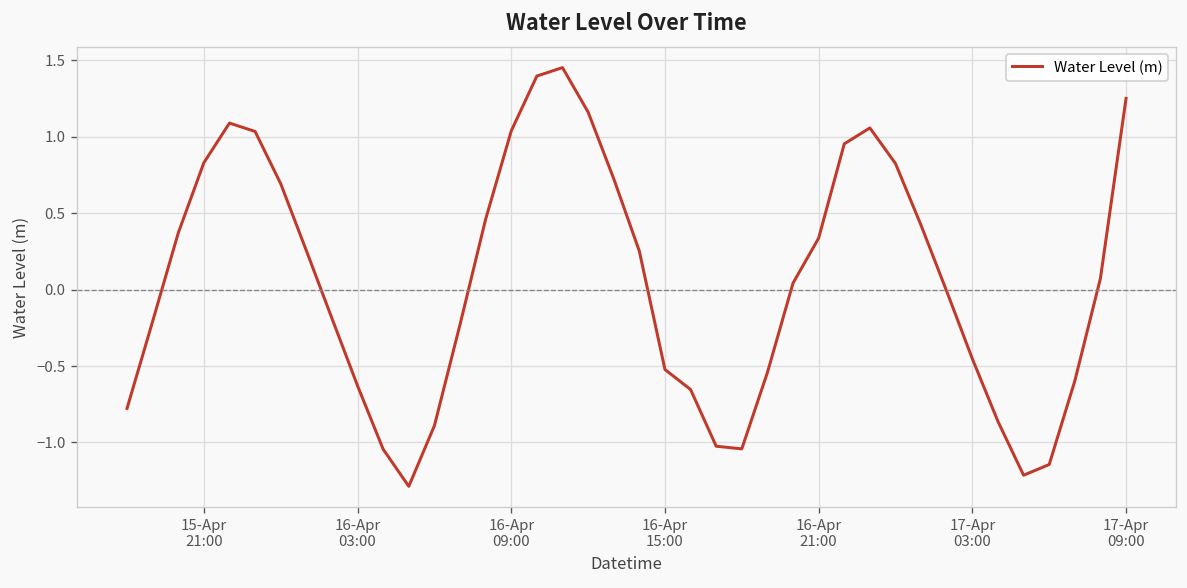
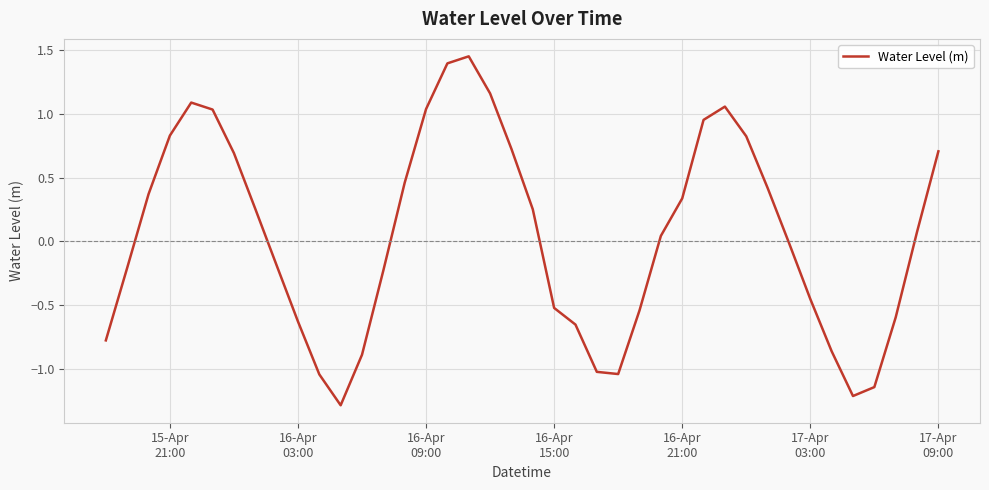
17-Apr 09:00: 1.25 -> 0.71
